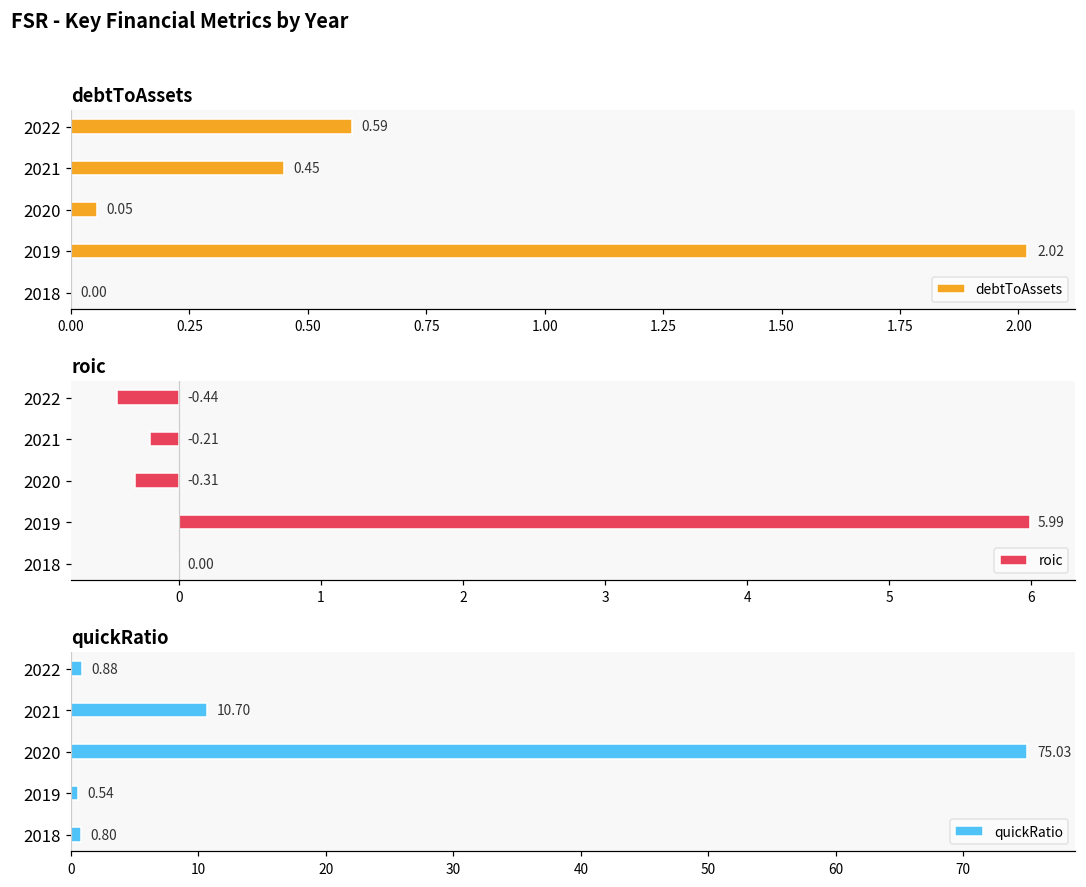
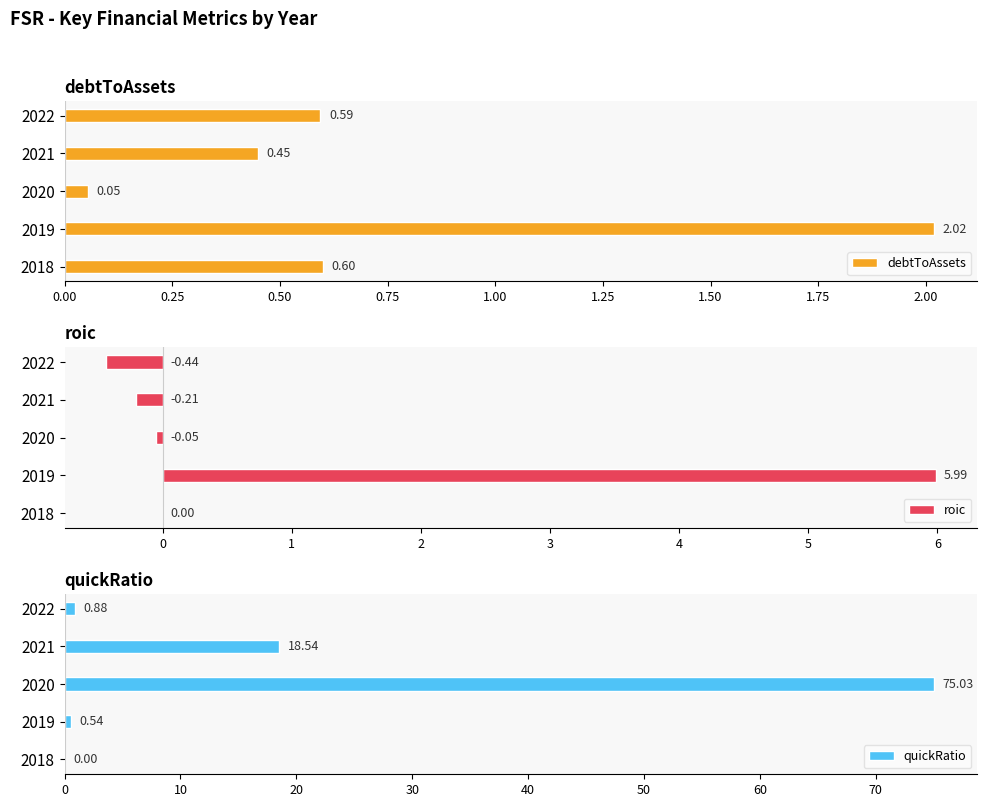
debtToAssets, 2018: 0.00 -> 0.60
roic, 2020: -0.31 -> -0.05
quickRatio, 2021: 10.70 -> 18.54
quickRatio, 2018: 0.80 -> 0.00
